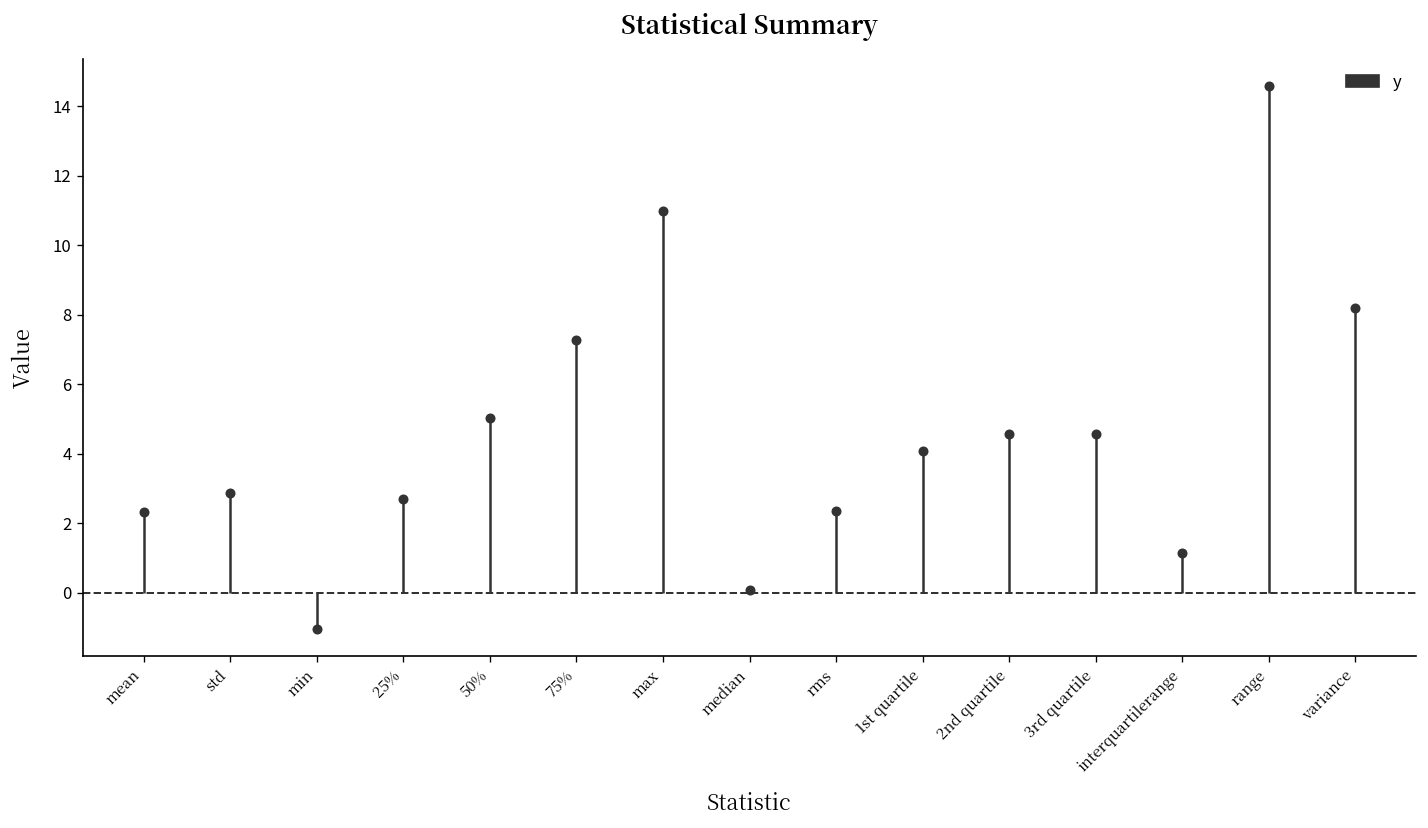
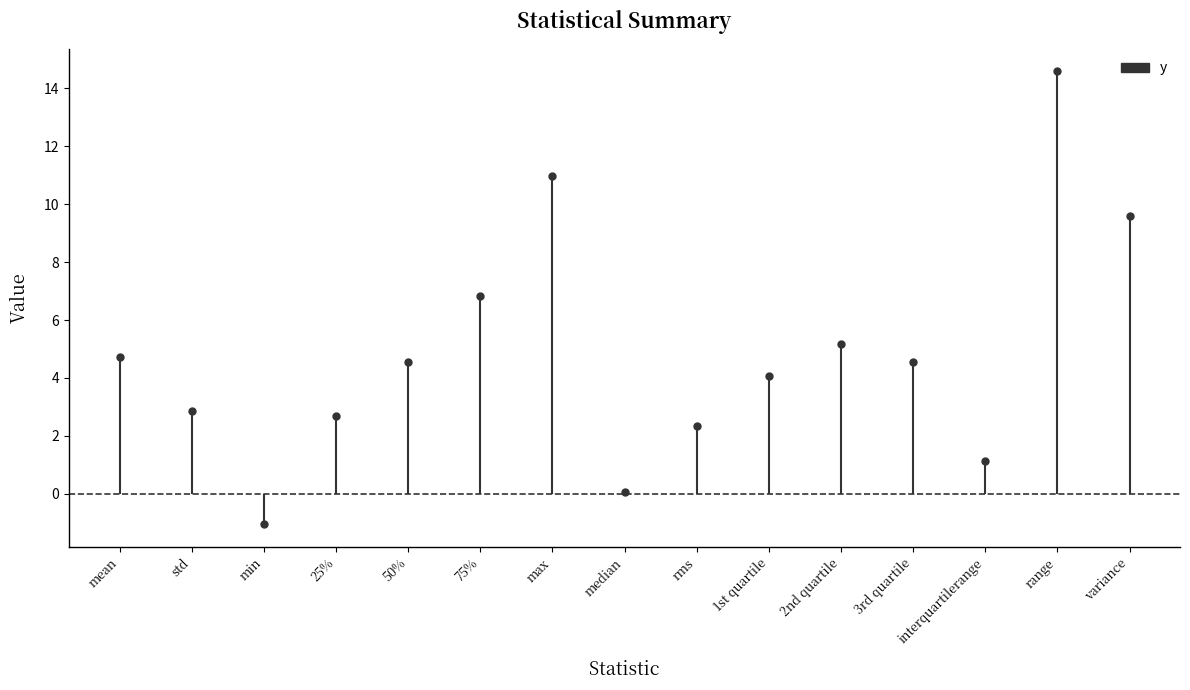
mean: 2.3 -> 4.7
50%: 5.0 -> 4.6
75%: 7.3 -> 6.8
2nd quartile: 4.6 -> 5.2
variance: 8.2 -> 9.6
